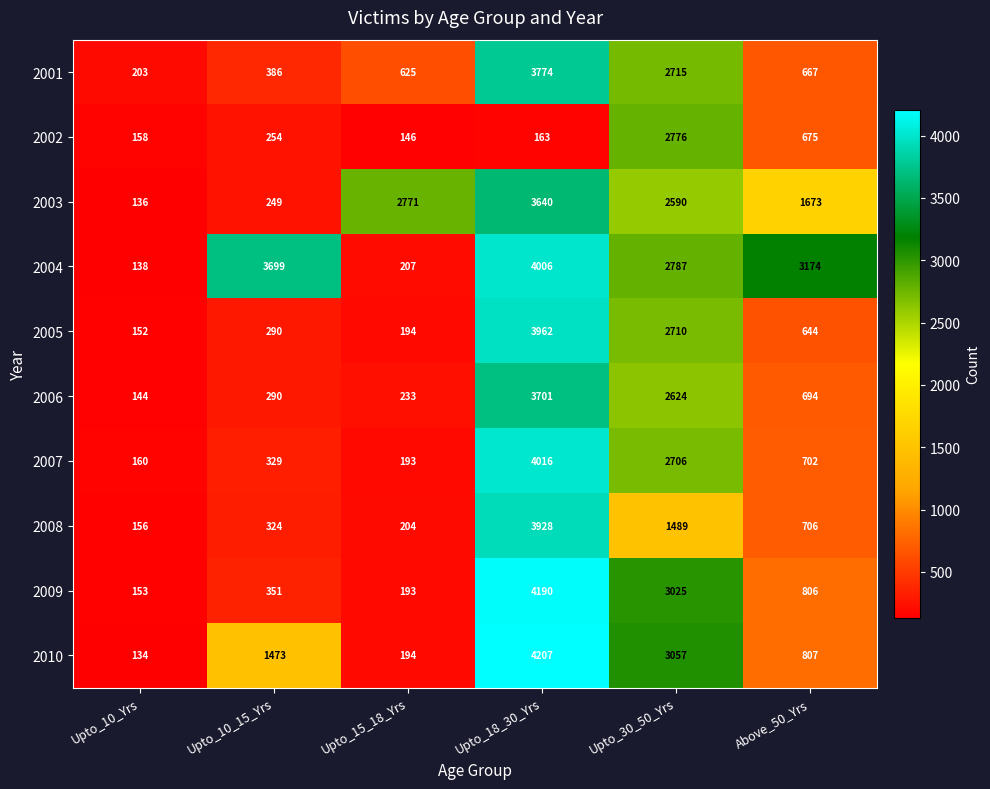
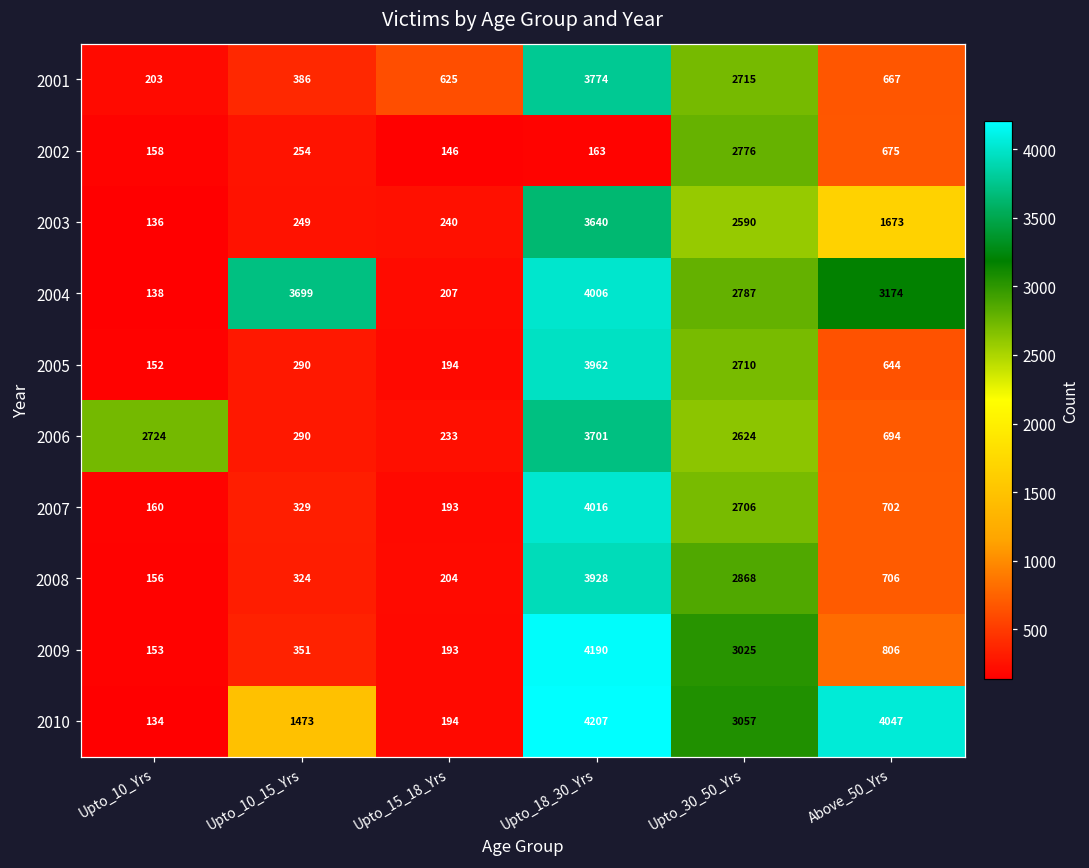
2003, Upto_15_18_Yrs: 2771 -> 240
2006, Upto_10_Yrs: 144 -> 2724
2008, Upto_30_50_Yrs: 1489 -> 2868
2010, Above_50_Yrs: 807 -> 4047
